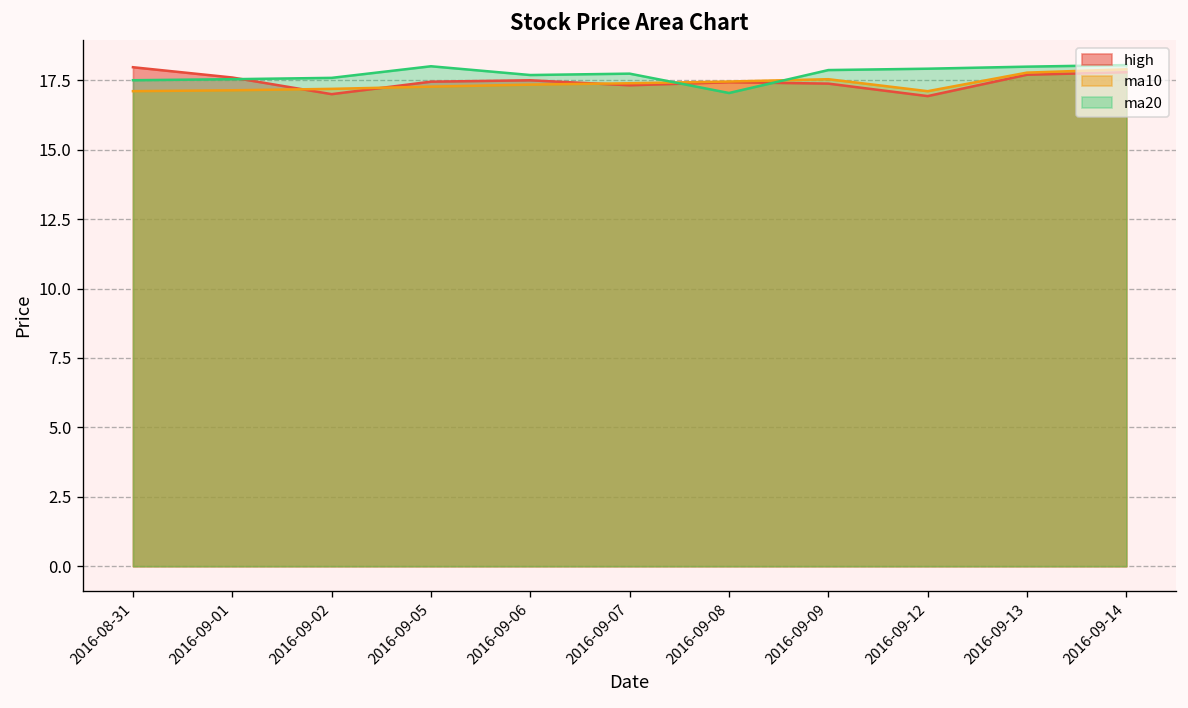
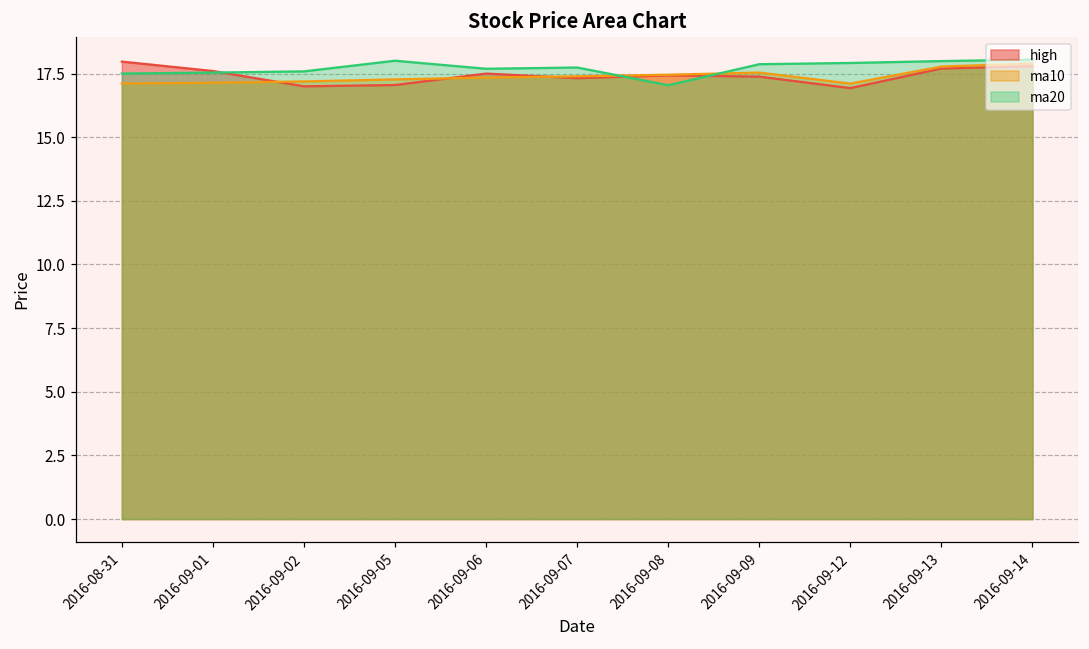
high, 2016-09-05: 17.5 -> 17.1
